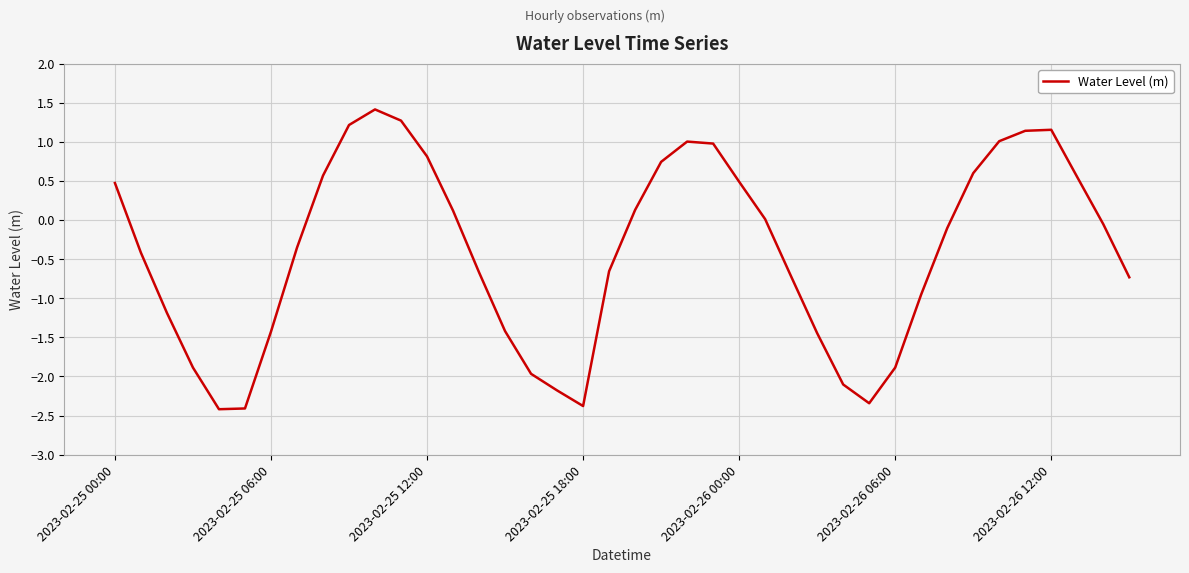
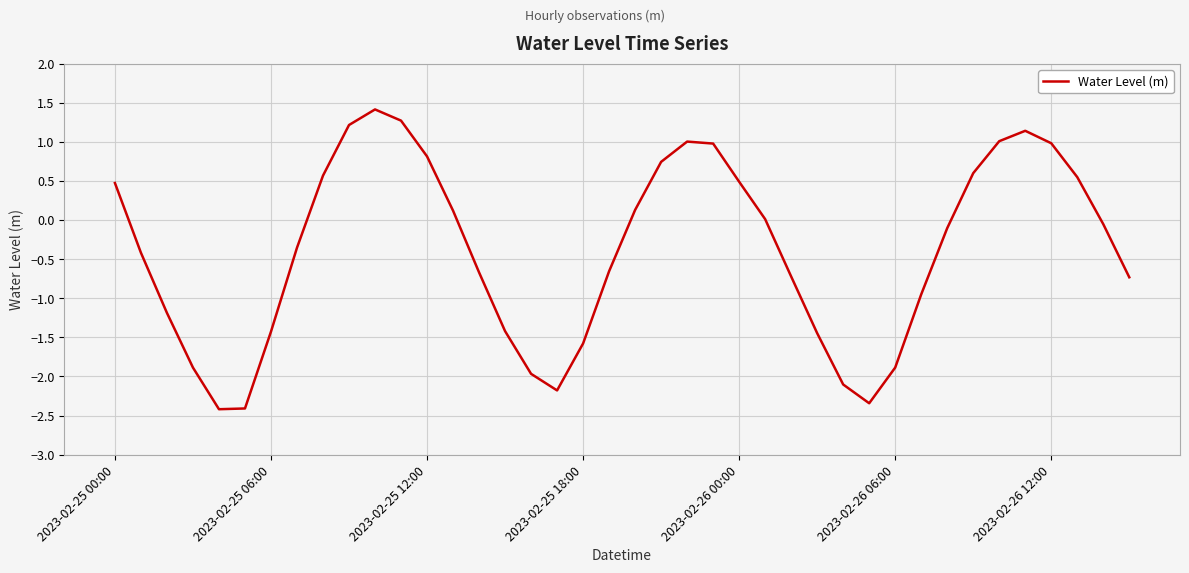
2023-02-25 18:00: -2.4 -> -1.6
2023-02-26 12:00: 1.2 -> 1.0
